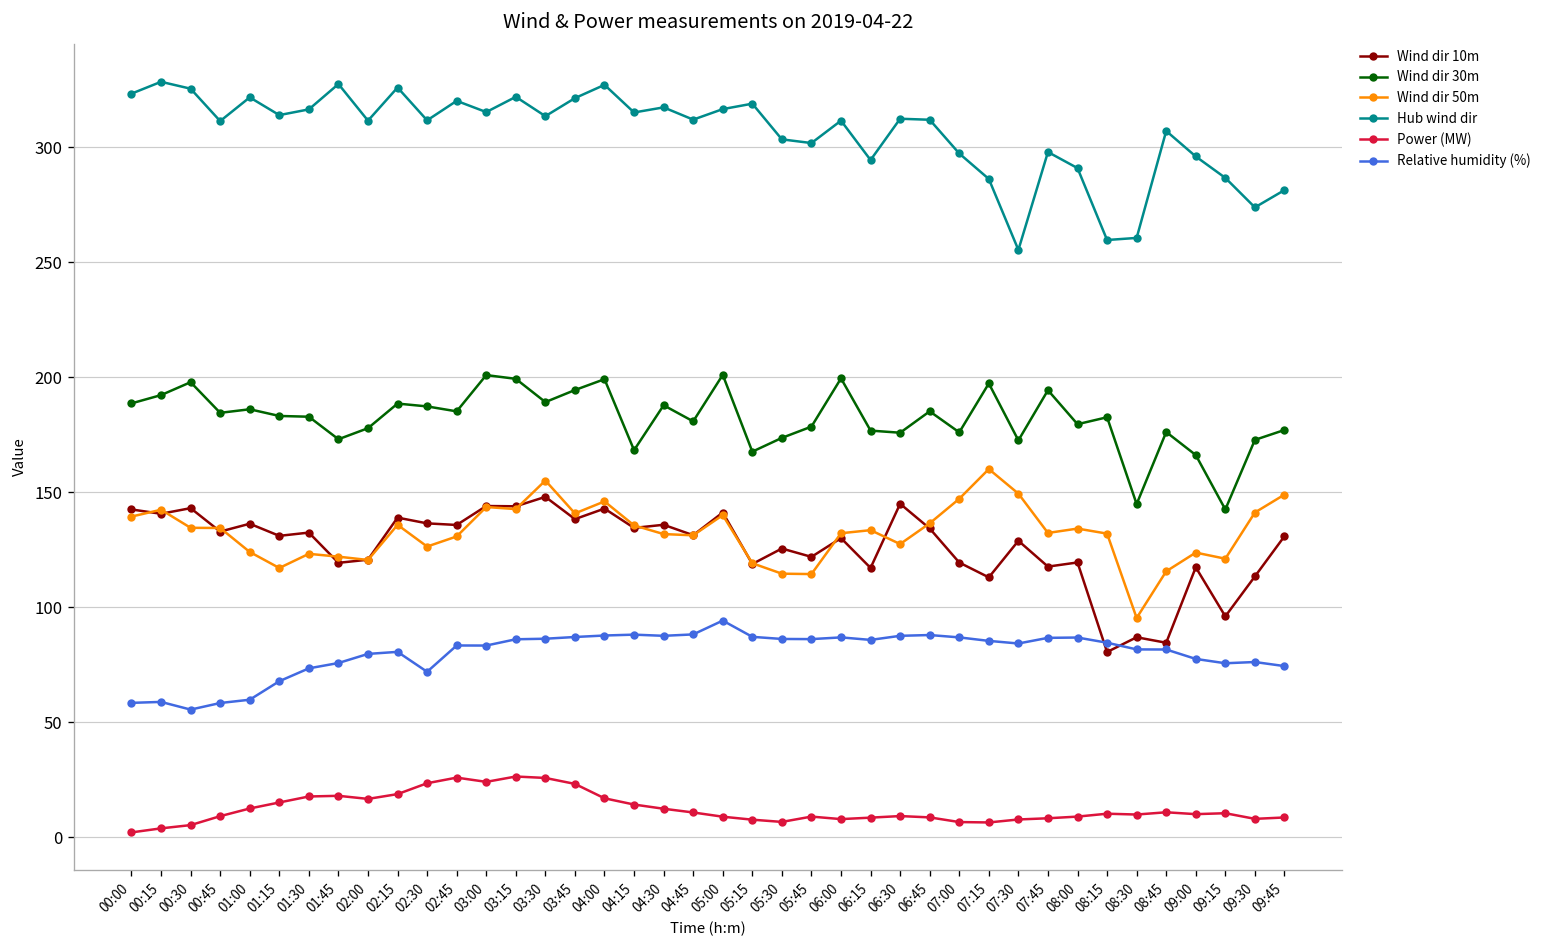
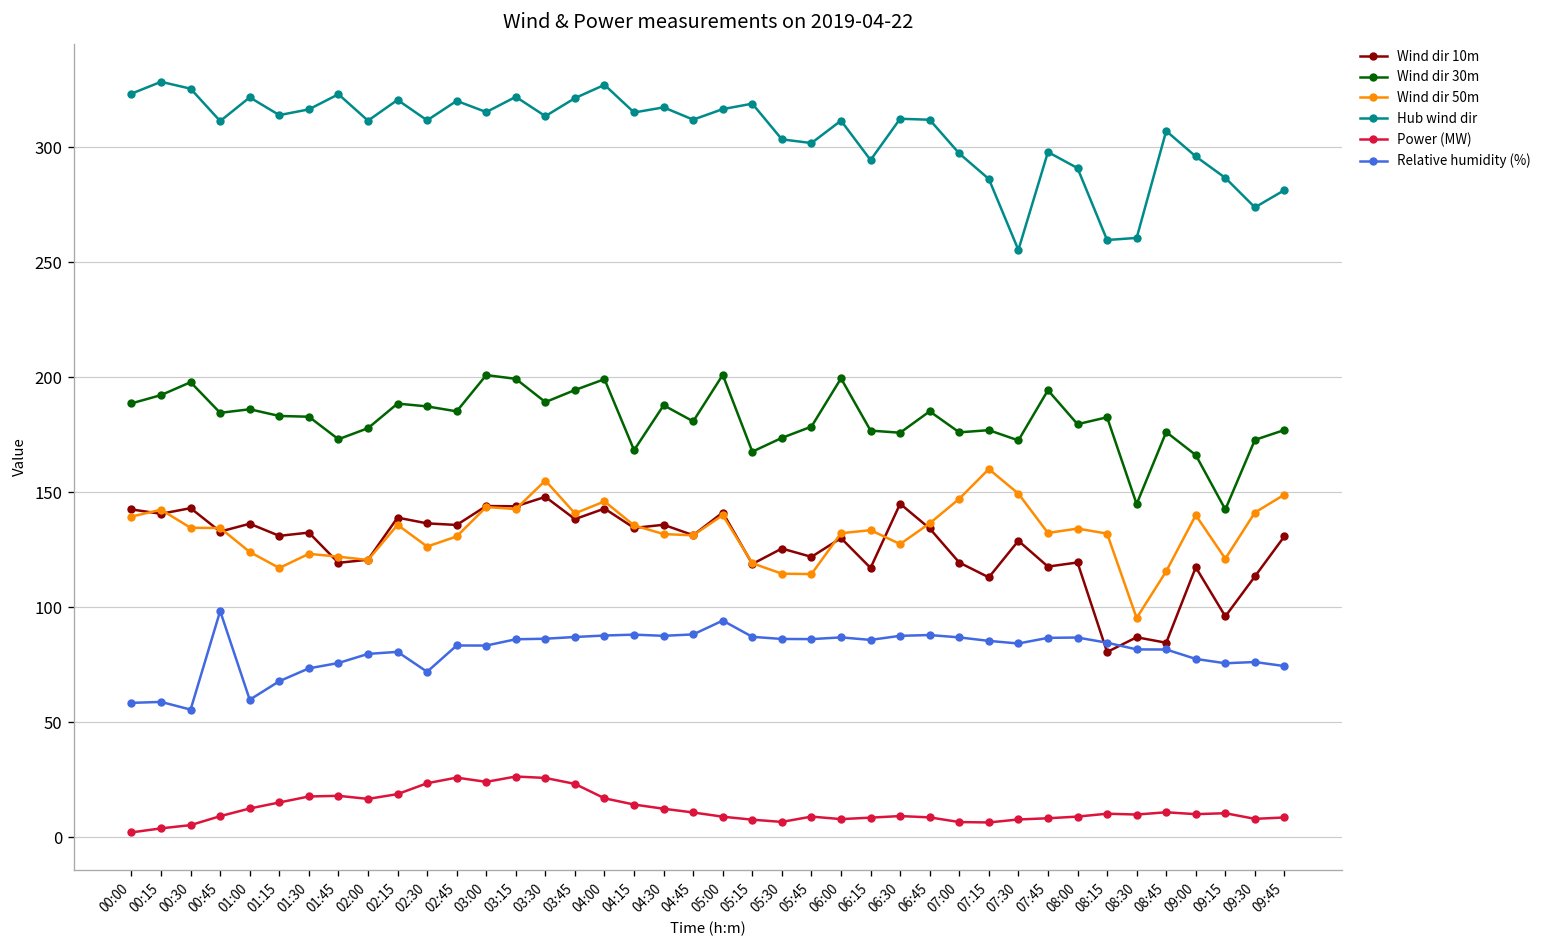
Relative humidity (%), 00:45: 58 -> 98
Hub wind dir, 01:45: 328 -> 323
Hub wind dir, 02:15: 326 -> 321
Wind dir 30m, 07:15: 197 -> 177
Wind dir 50m, 09:00: 124 -> 140
